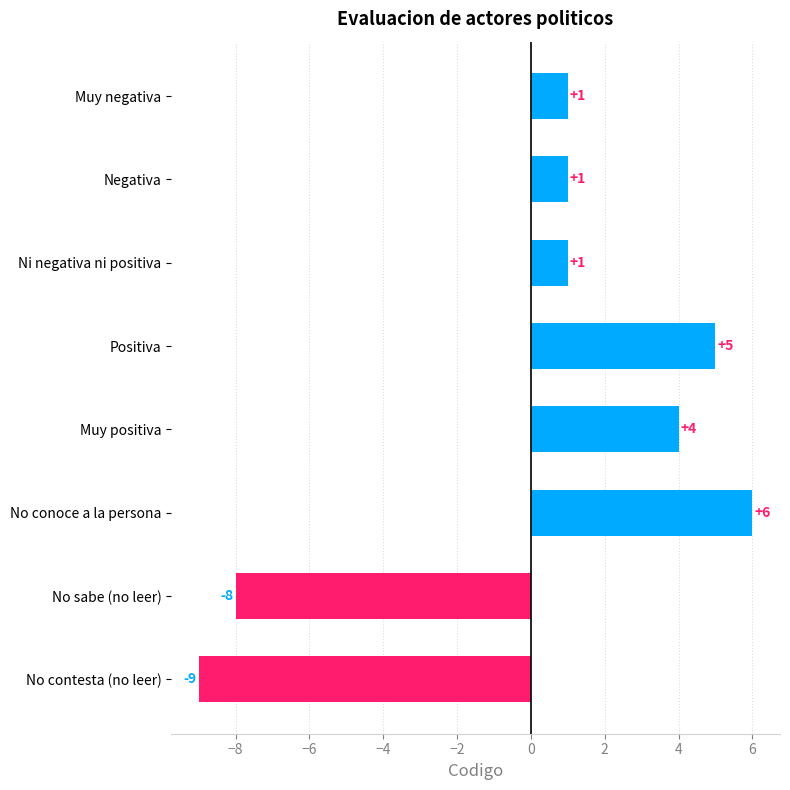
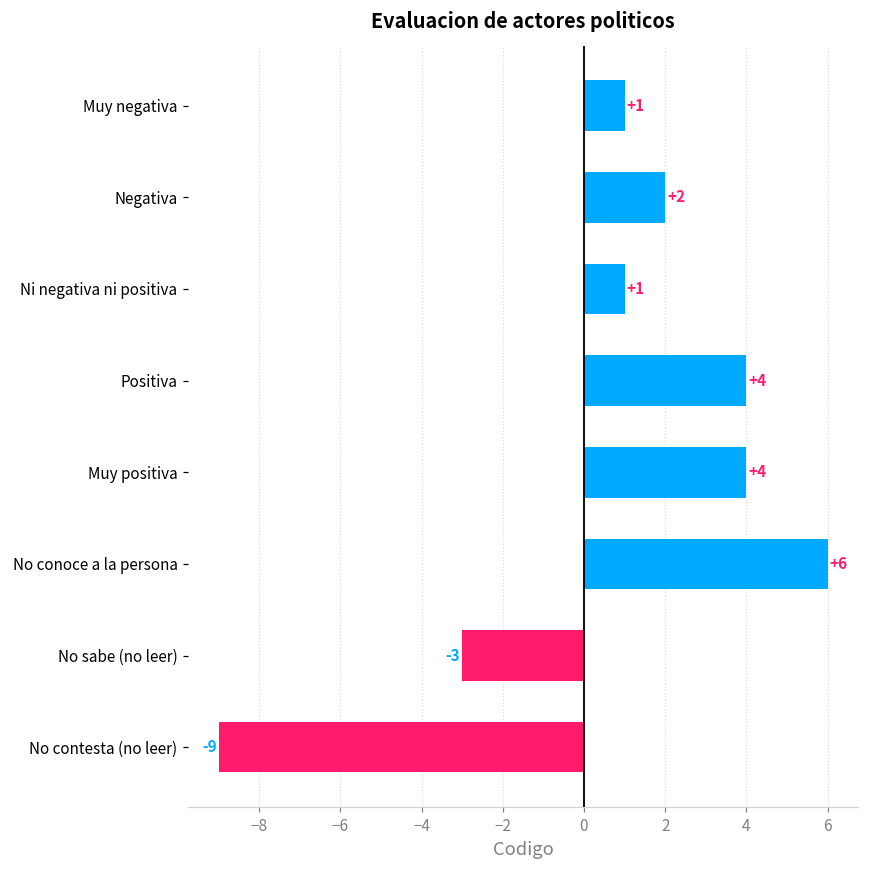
Negativa: +1 -> +2
Positiva: +5 -> +4
No sabe (no leer): -8 -> -3
